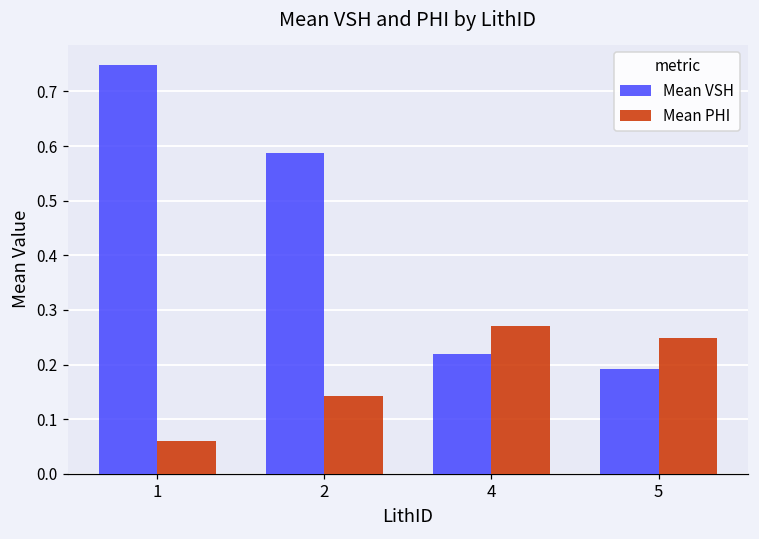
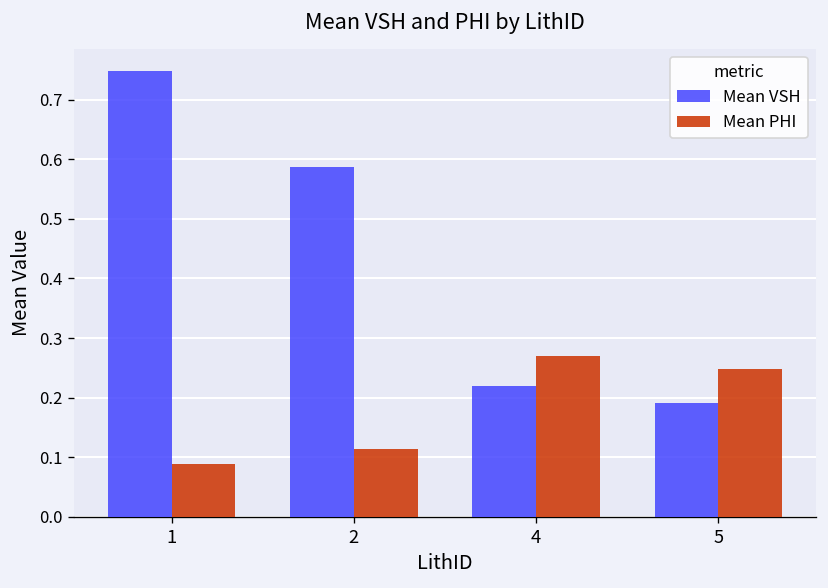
Mean PHI, 1: 0.06 -> 0.09
Mean PHI, 2: 0.14 -> 0.11
